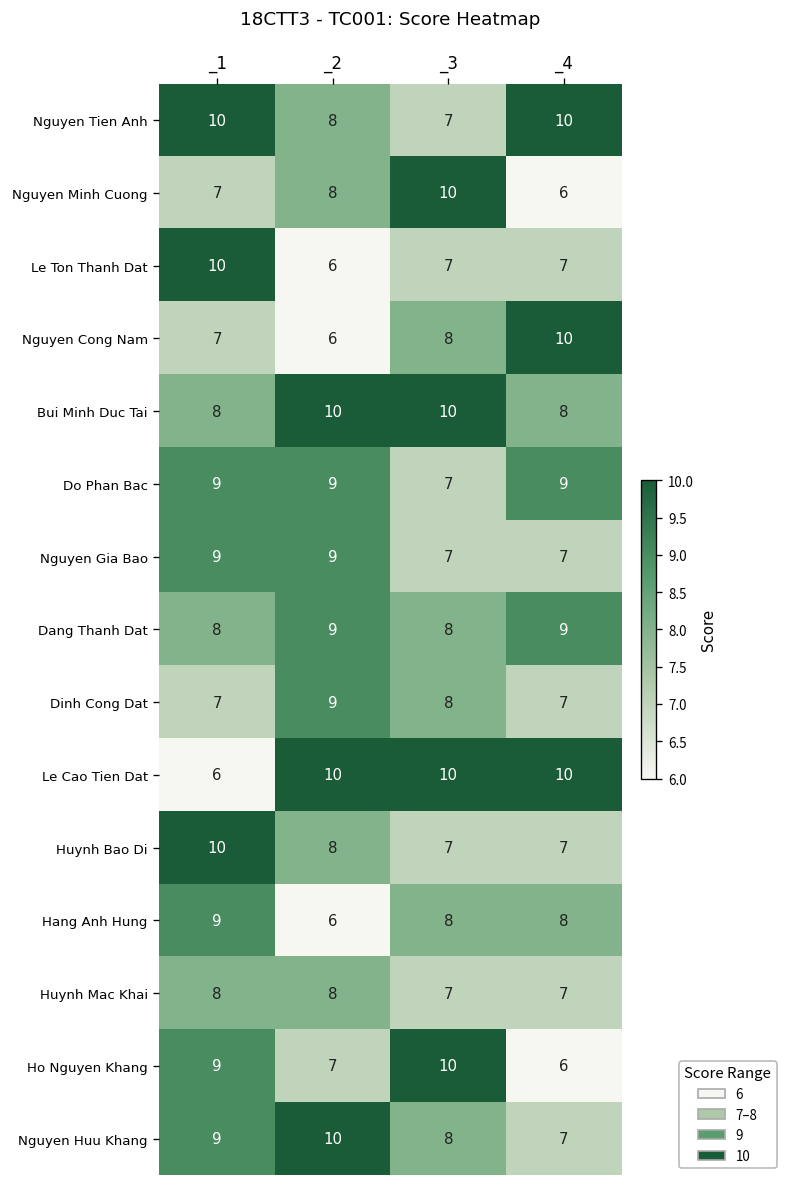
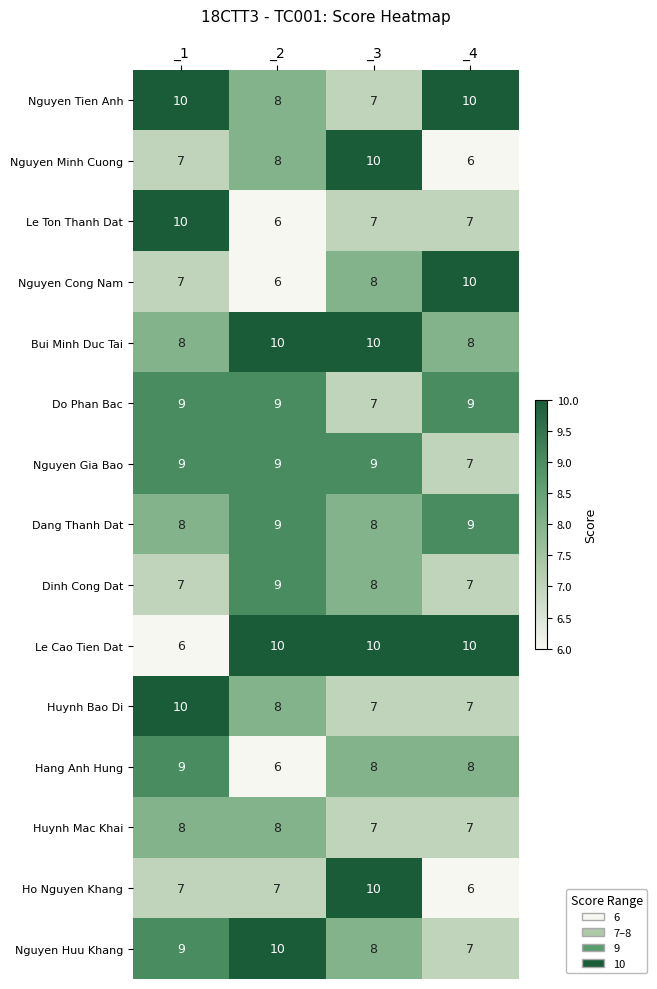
Nguyen Gia Bao, _3: 7 -> 9
Ho Nguyen Khang, _1: 9 -> 7
